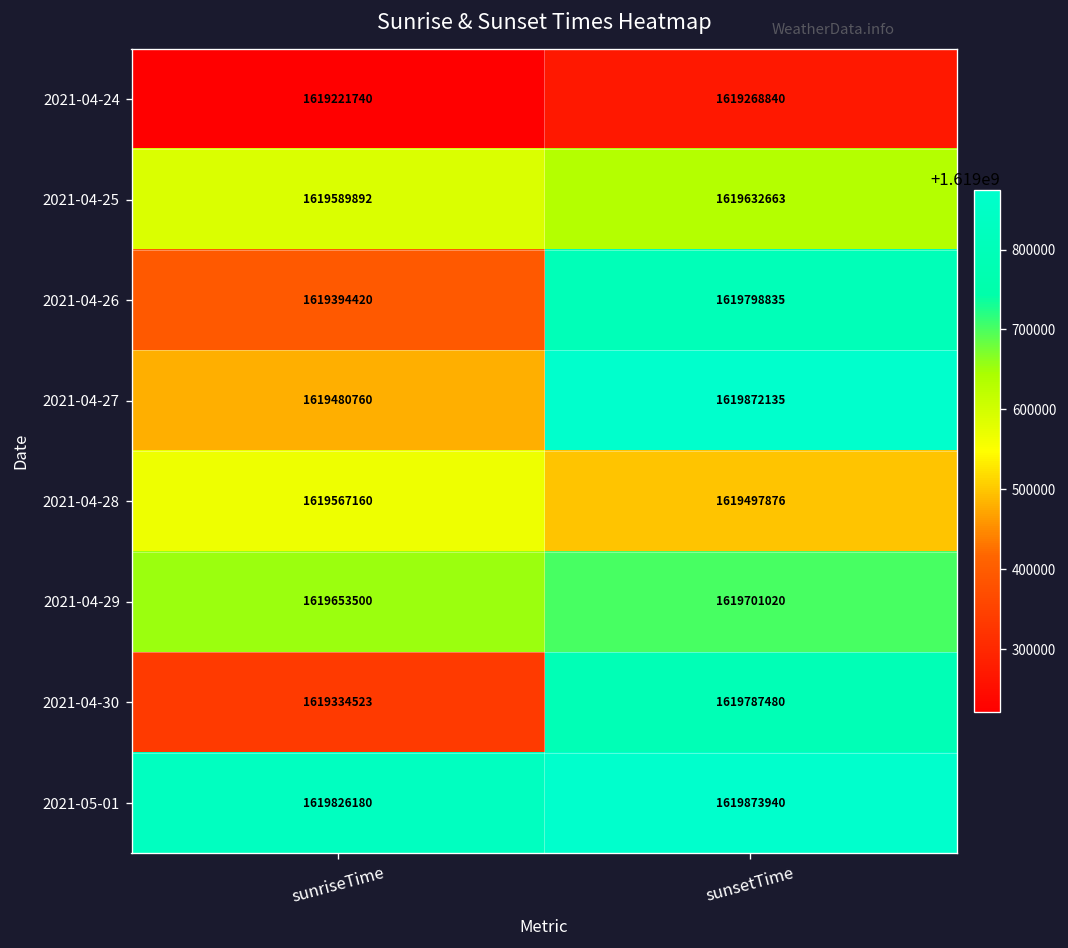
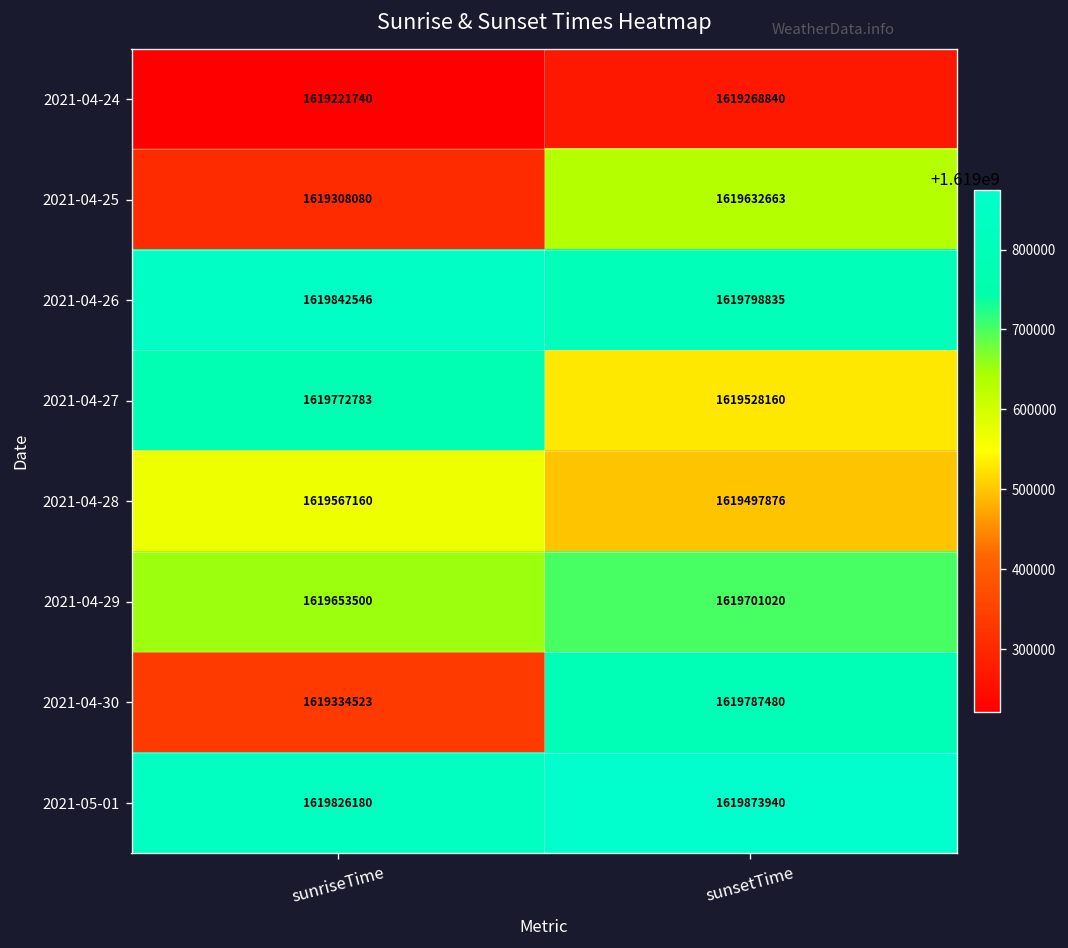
2021-04-25, sunriseTime: 1619589892 -> 1619308080
2021-04-26, sunriseTime: 1619394420 -> 1619842546
2021-04-27, sunriseTime: 1619480760 -> 1619772783
2021-04-27, sunsetTime: 1619872135 -> 1619528160
